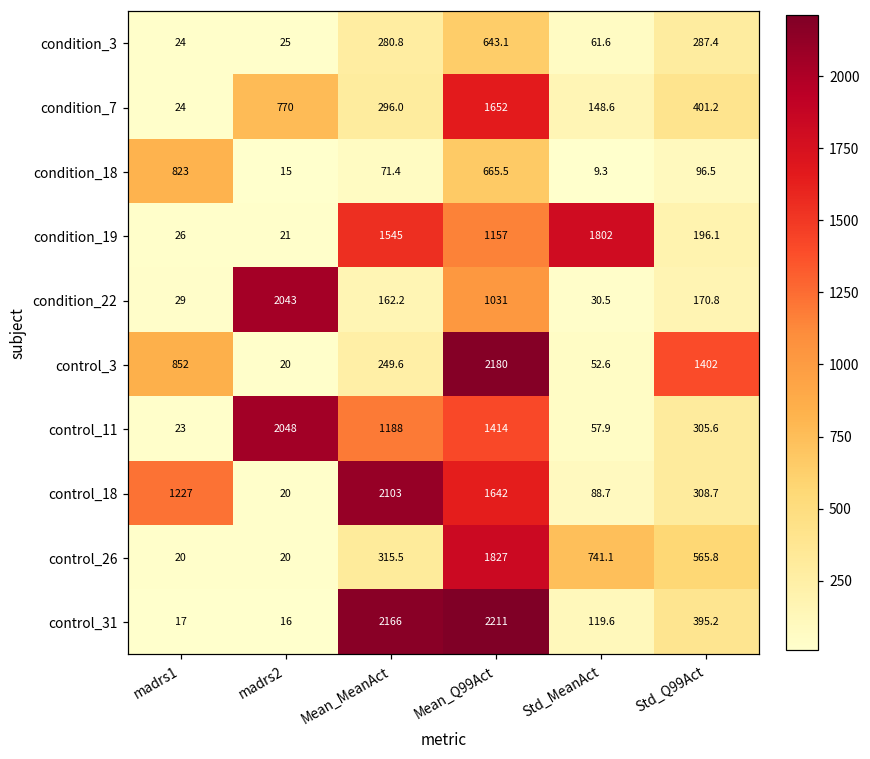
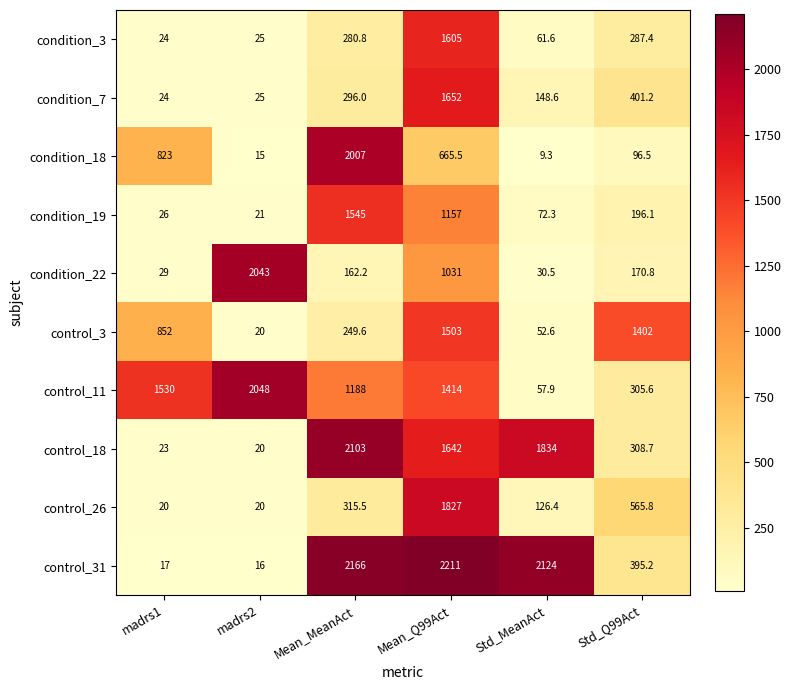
condition_3, Mean_Q99Act: 643.1 -> 1605
condition_7, madrs2: 770 -> 25
condition_18, Mean_MeanAct: 71.4 -> 2007
condition_19, Std_MeanAct: 1802 -> 72.3
control_3, Mean_Q99Act: 2180 -> 1503
control_11, madrs1: 23 -> 1530
control_18, madrs1: 1227 -> 23
control_18, Std_MeanAct: 88.7 -> 1834
control_26, Std_MeanAct: 741.1 -> 126.4
control_31, Std_MeanAct: 119.6 -> 2124
